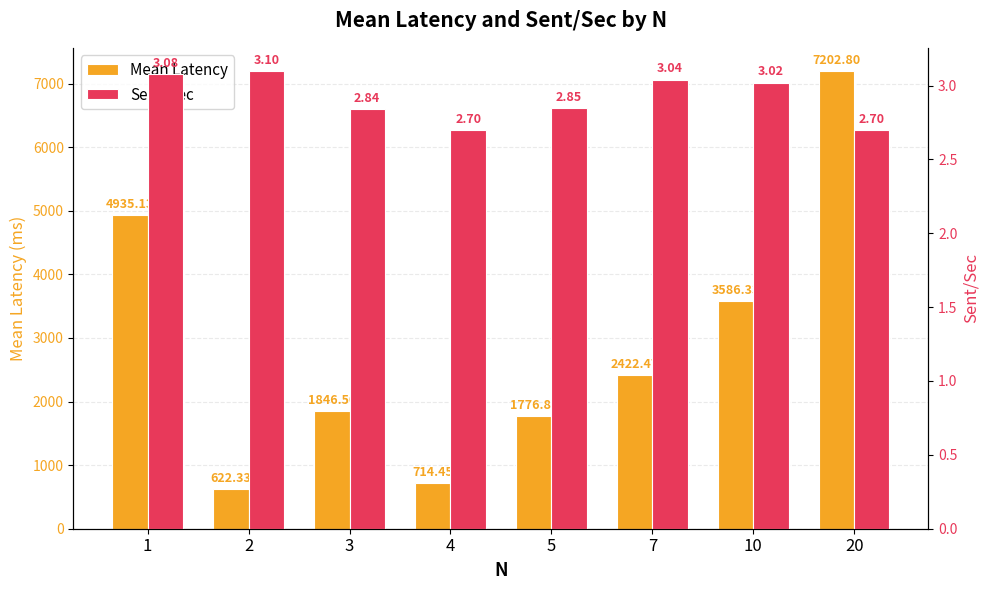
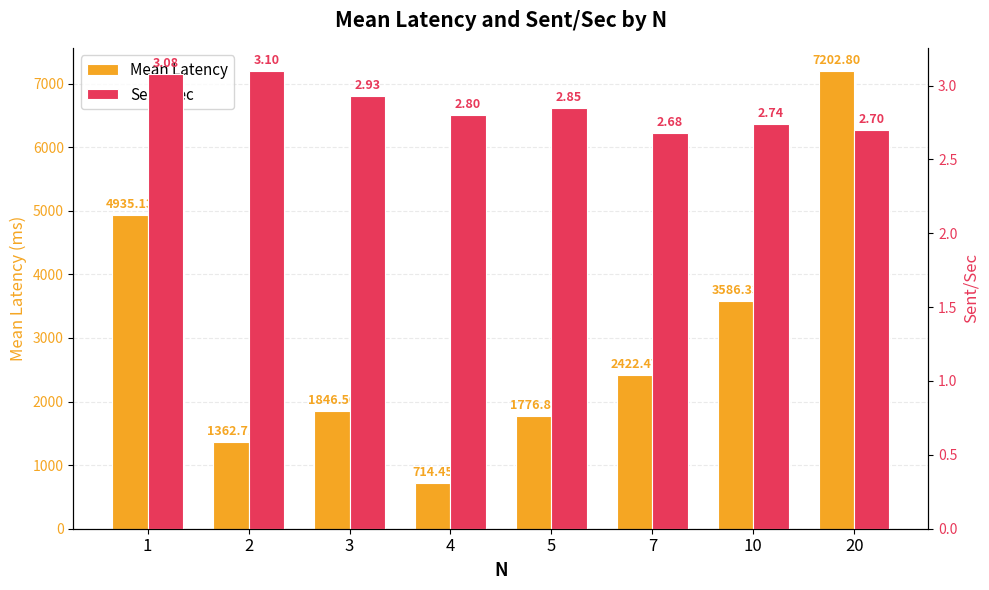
Mean Latency, 2: 622.33 -> 1362.71
Sent/Sec, 3: 2.84 -> 2.93
Sent/Sec, 4: 2.70 -> 2.80
Sent/Sec, 7: 3.04 -> 2.68
Sent/Sec, 10: 3.02 -> 2.74
